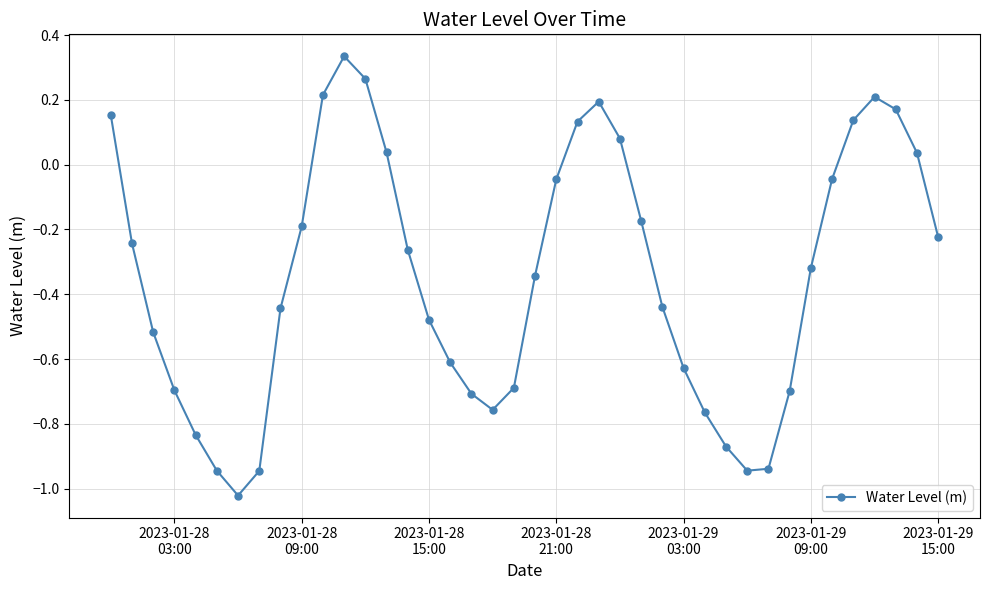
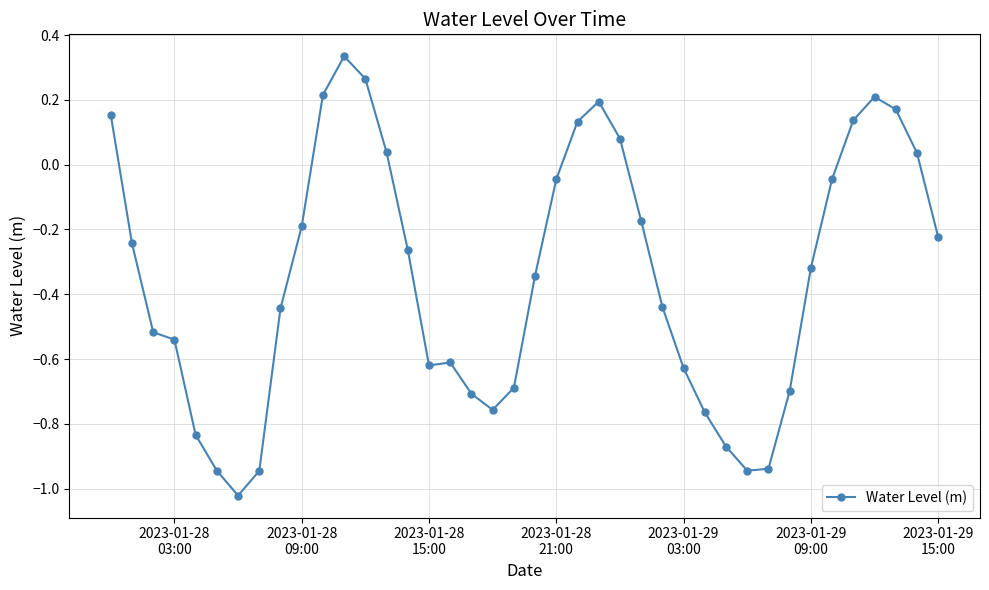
2023-01-28 03:00: -0.70 -> -0.54
2023-01-28 15:00: -0.48 -> -0.62
